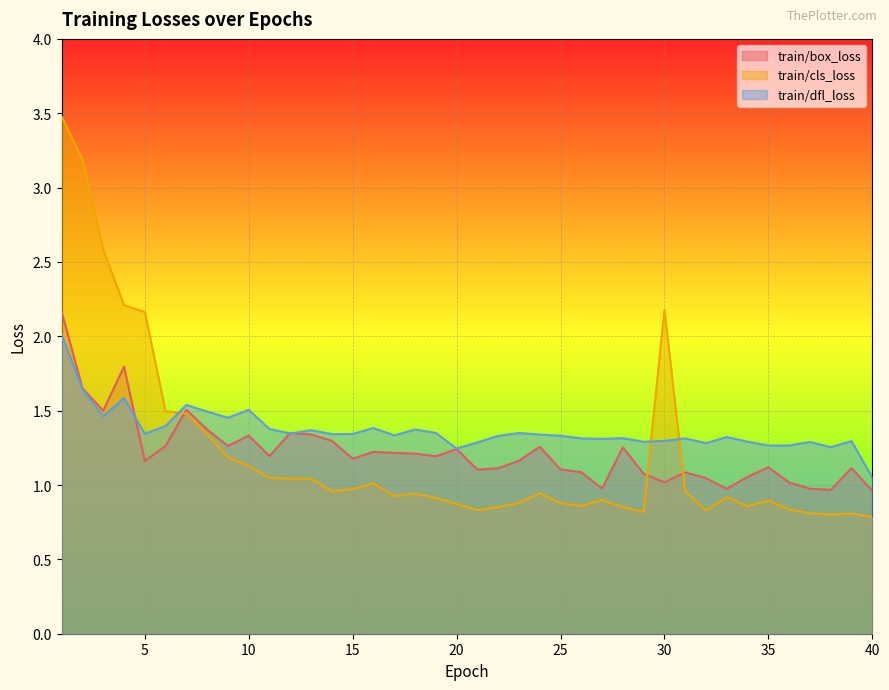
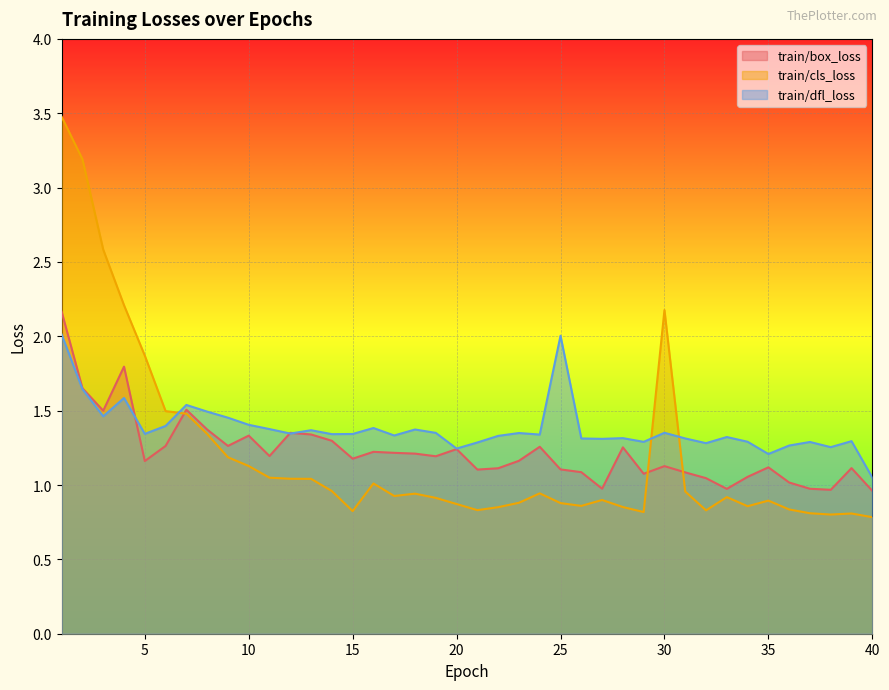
train/cls_loss, 5: 2.16 -> 1.87
train/dfl_loss, 10: 1.51 -> 1.40
train/cls_loss, 15: 0.97 -> 0.82
train/dfl_loss, 25: 1.33 -> 2.00
train/box_loss, 30: 1.02 -> 1.13
train/dfl_loss, 30: 1.30 -> 1.35
train/dfl_loss, 35: 1.27 -> 1.21
